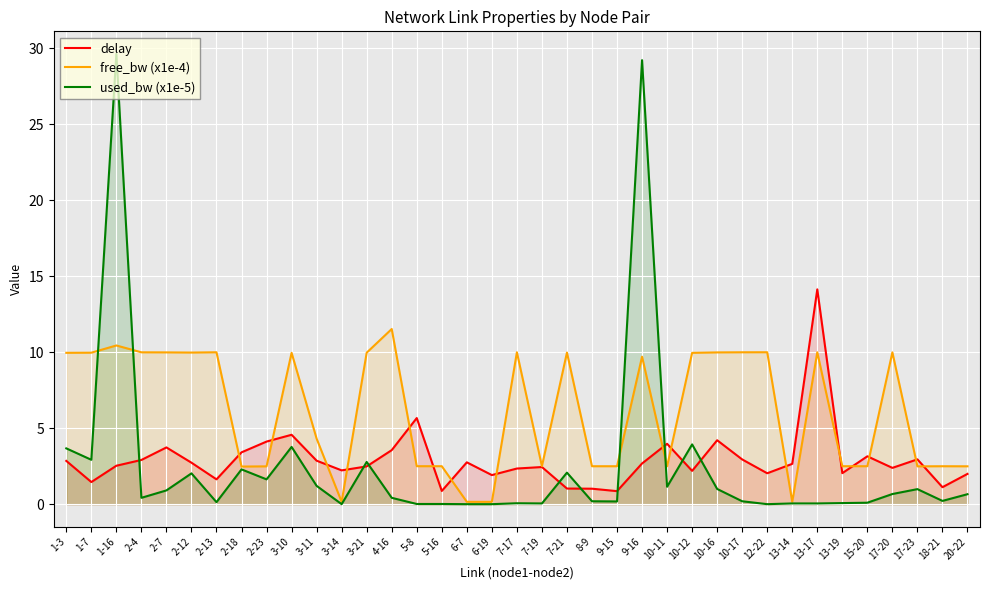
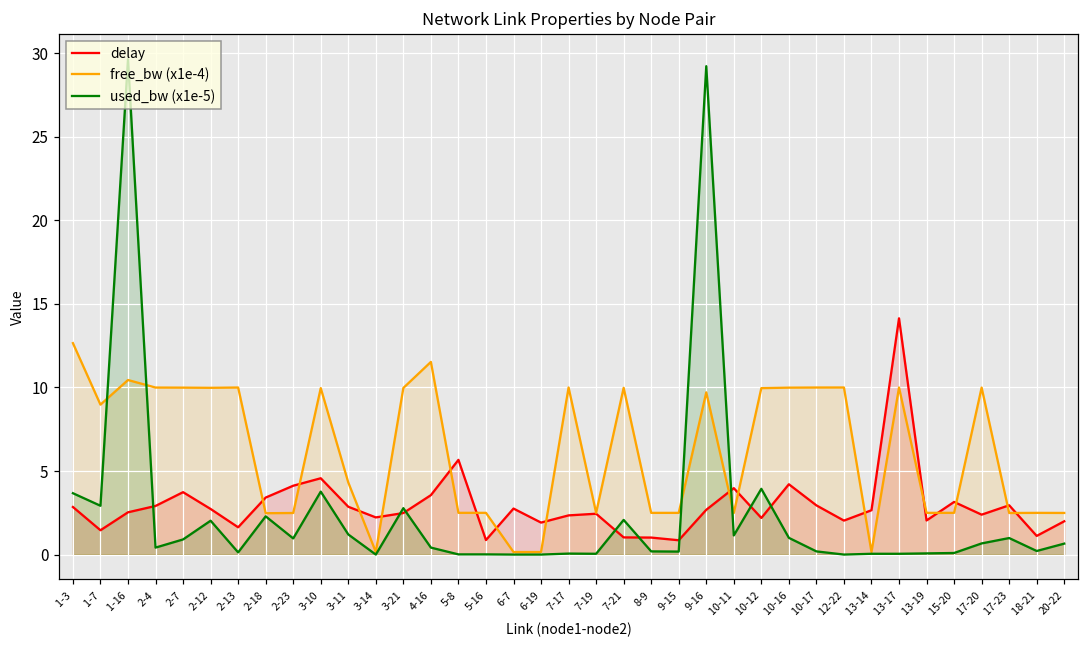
free_bw (x1e-4), 1-3: 10.0 -> 12.7
free_bw (x1e-4), 1-7: 10.0 -> 9.0
used_bw (x1e-5), 2-23: 1.6 -> 1.0
